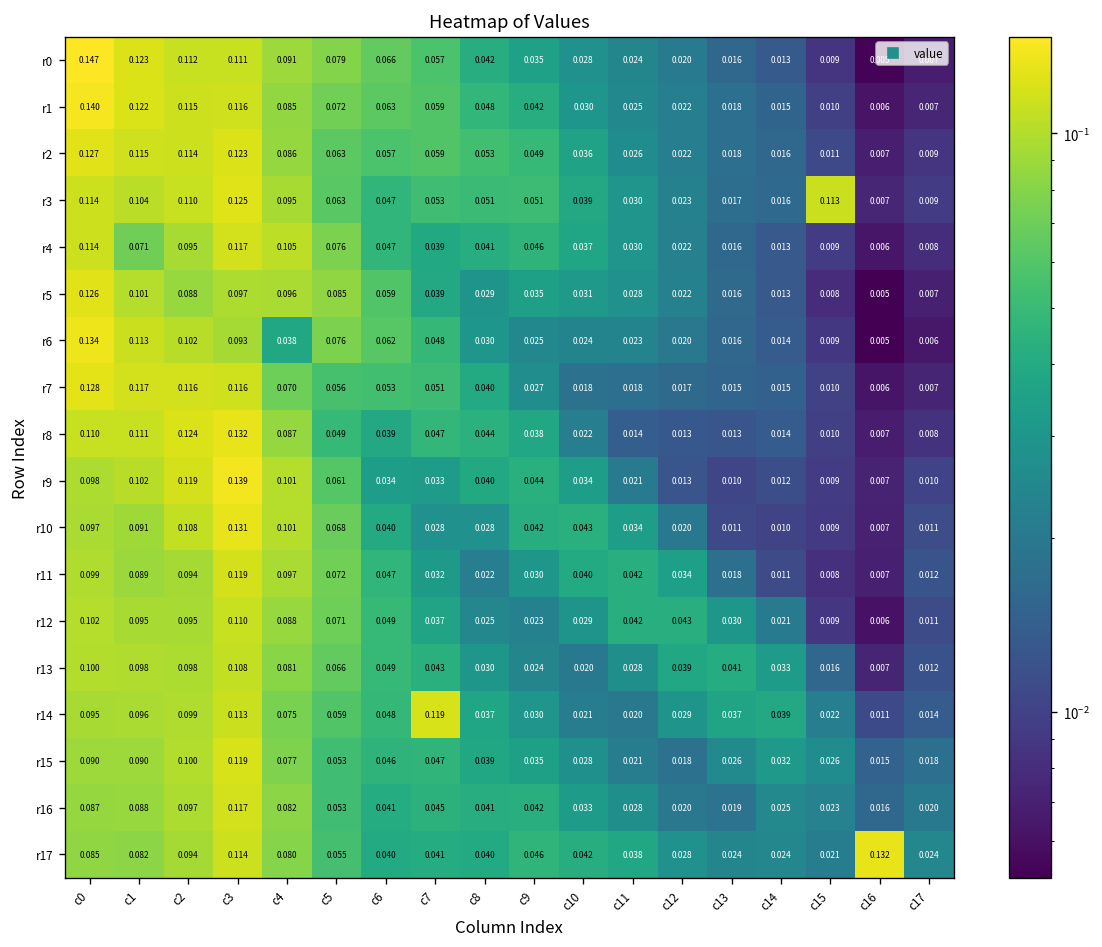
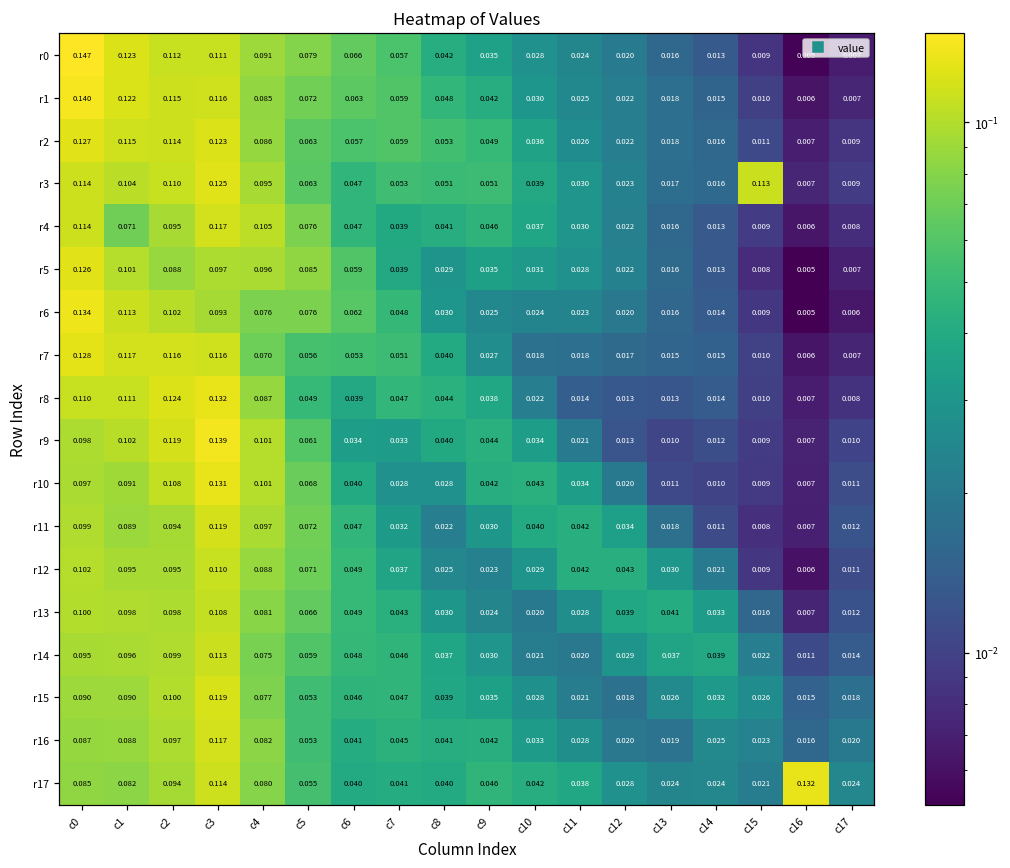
r6, c4: 0.038 -> 0.076
r14, c7: 0.119 -> 0.046
